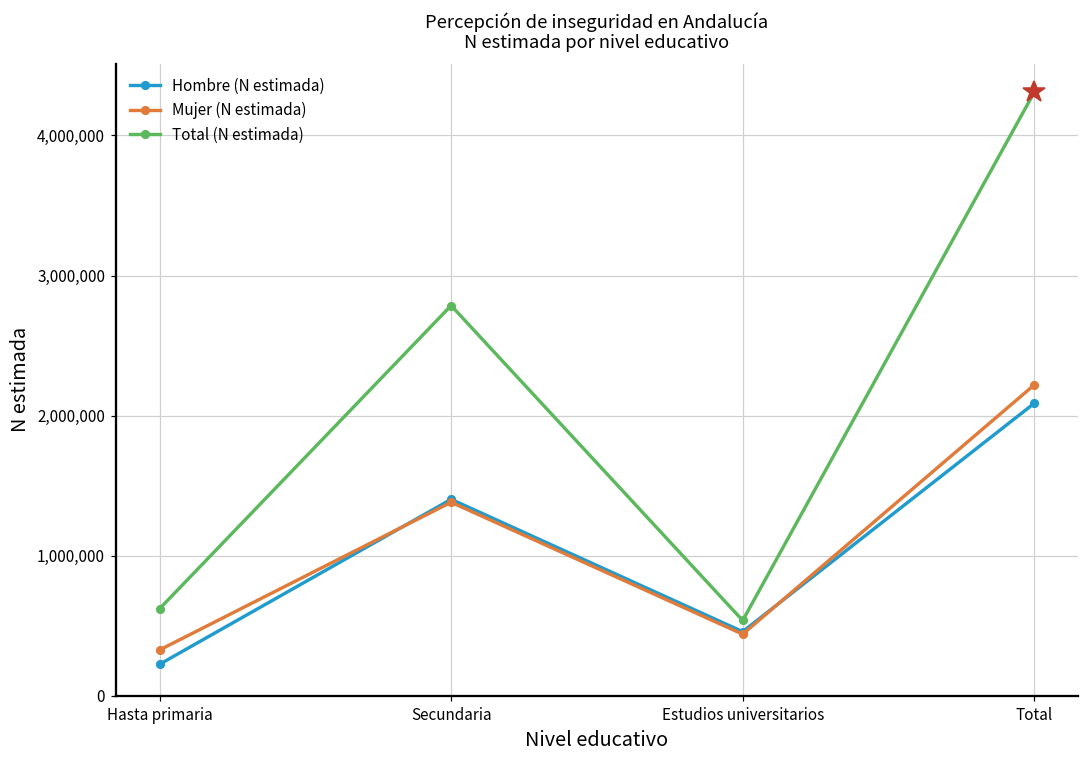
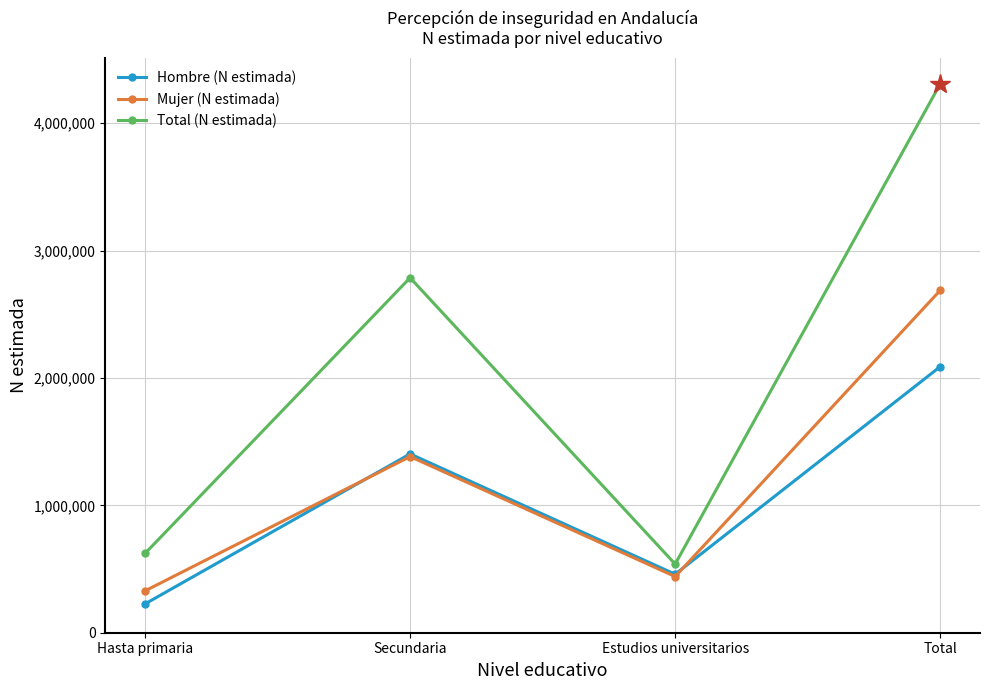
Mujer (N estimada), Total: 2,220,000 -> 2,690,000
